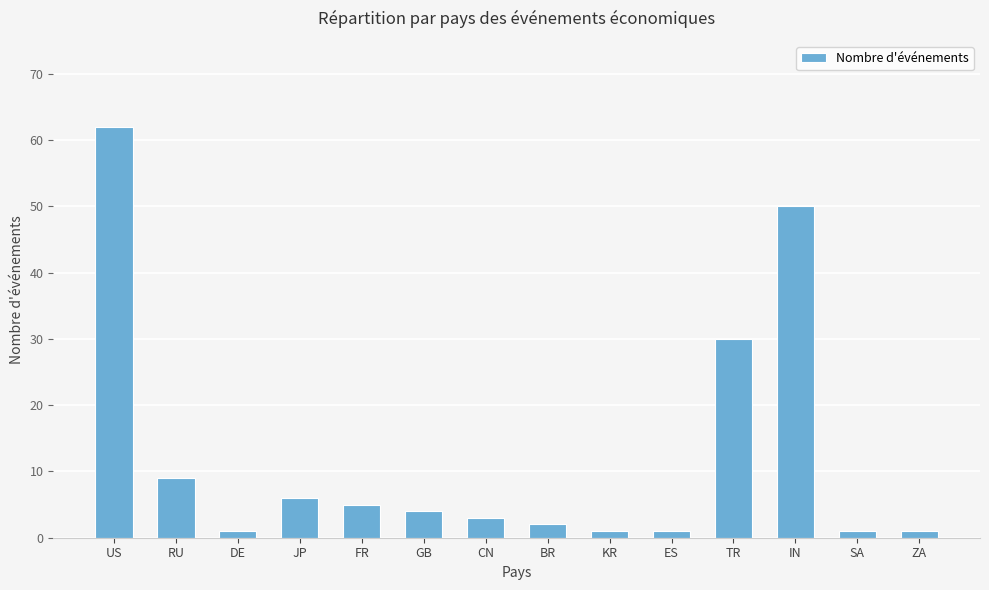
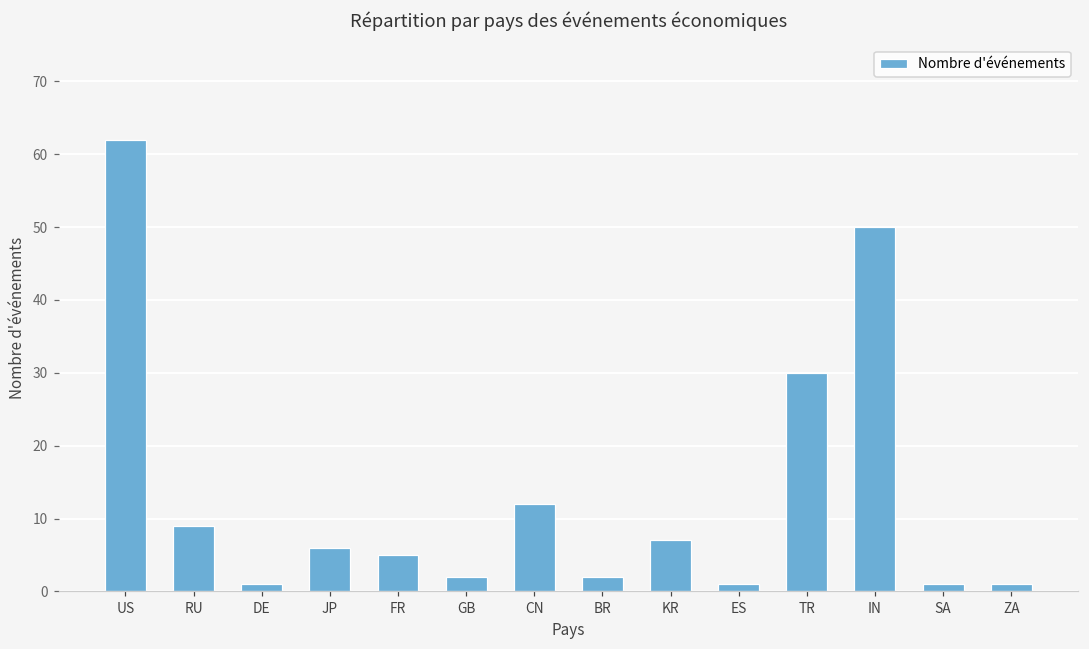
GB: 4 -> 2
CN: 3 -> 12
KR: 1 -> 7
